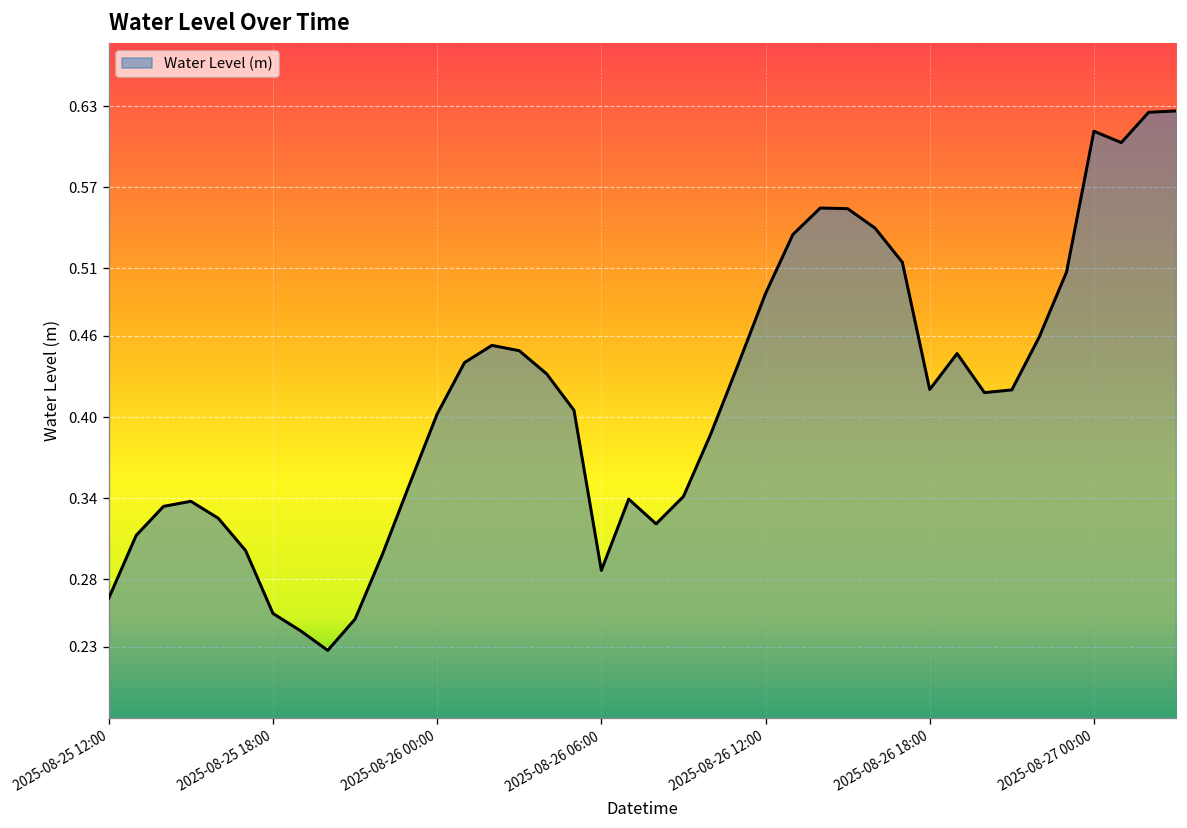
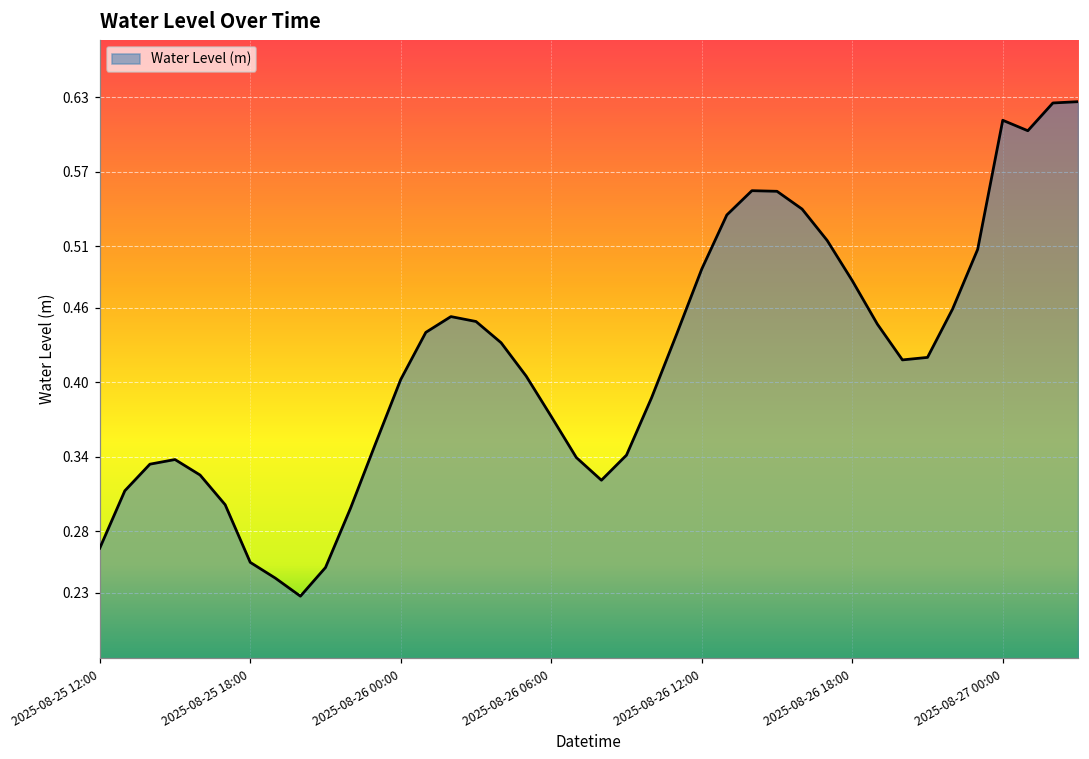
2025-08-26 06:00: 0.287 -> 0.372
2025-08-26 18:00: 0.420 -> 0.482
